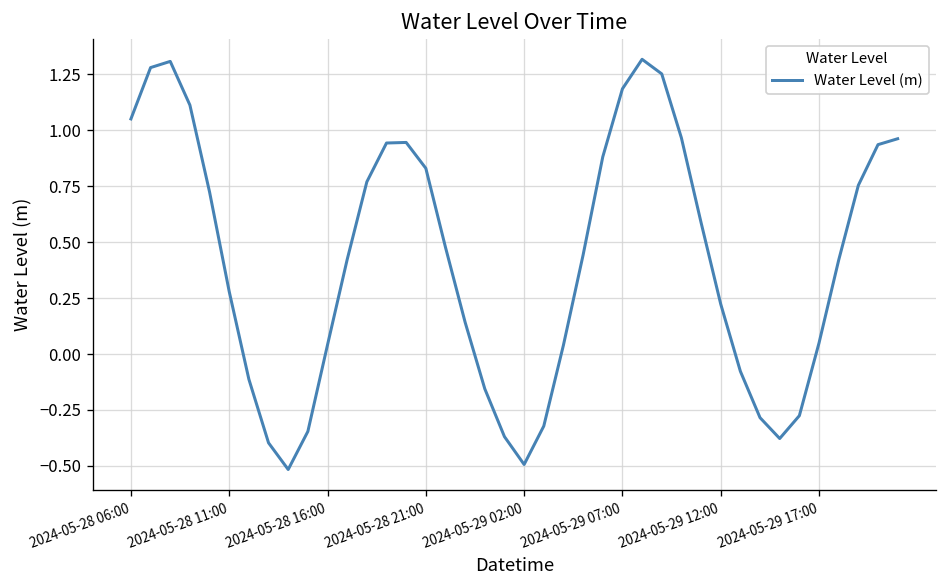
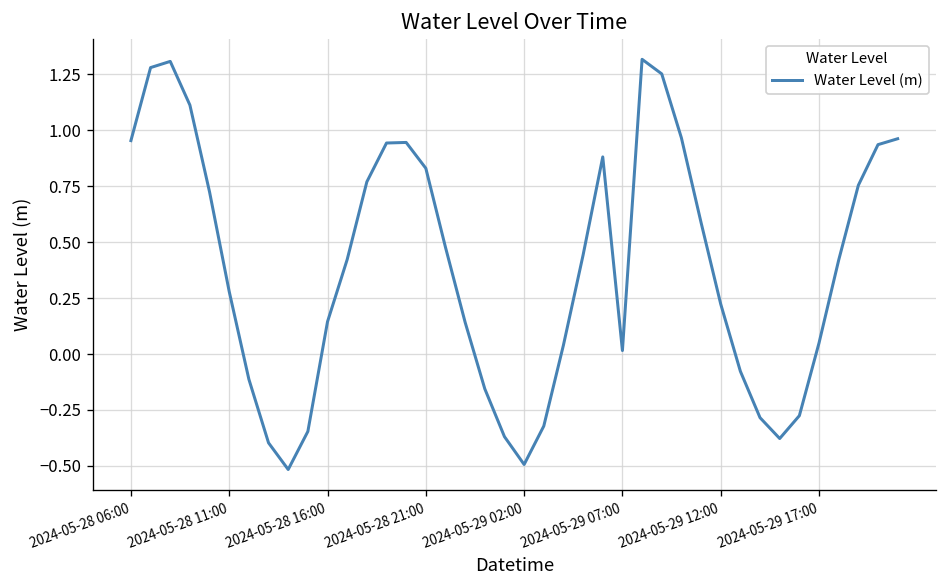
2024-05-28 06:00: 1.05 -> 0.95
2024-05-28 16:00: 0.04 -> 0.14
2024-05-29 07:00: 1.18 -> 0.02
